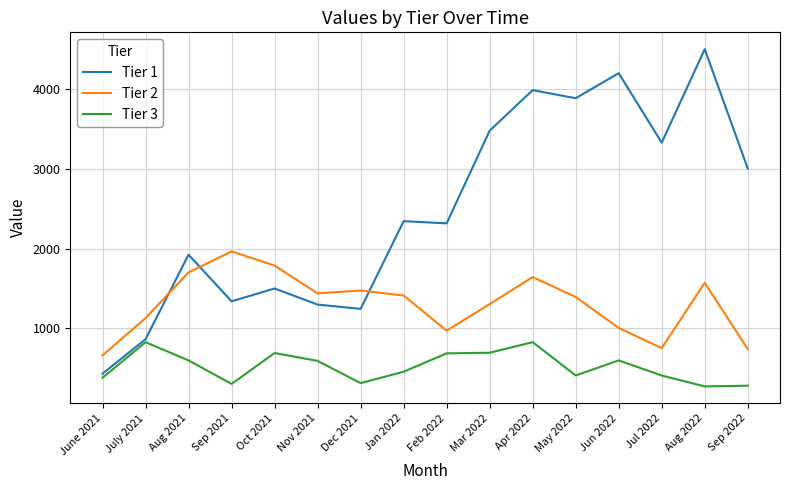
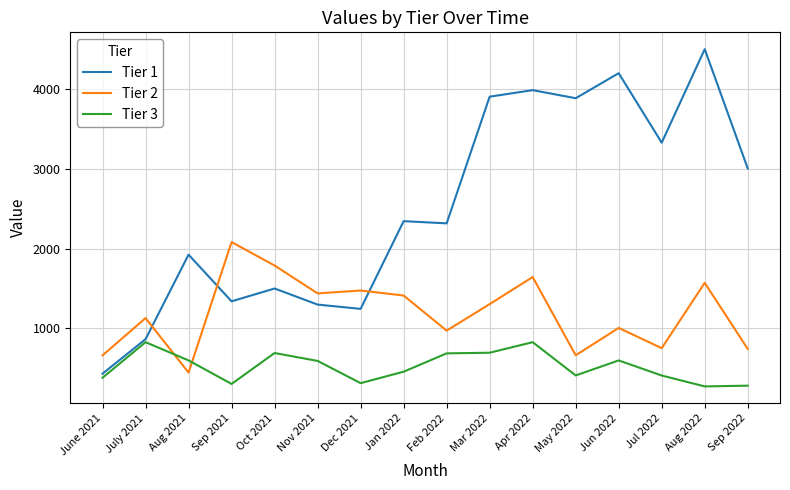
Tier 2, Aug 2021: 1700 -> 400
Tier 2, Sep 2021: 2000 -> 2100
Tier 1, Mar 2022: 3500 -> 3900
Tier 2, May 2022: 1400 -> 700
